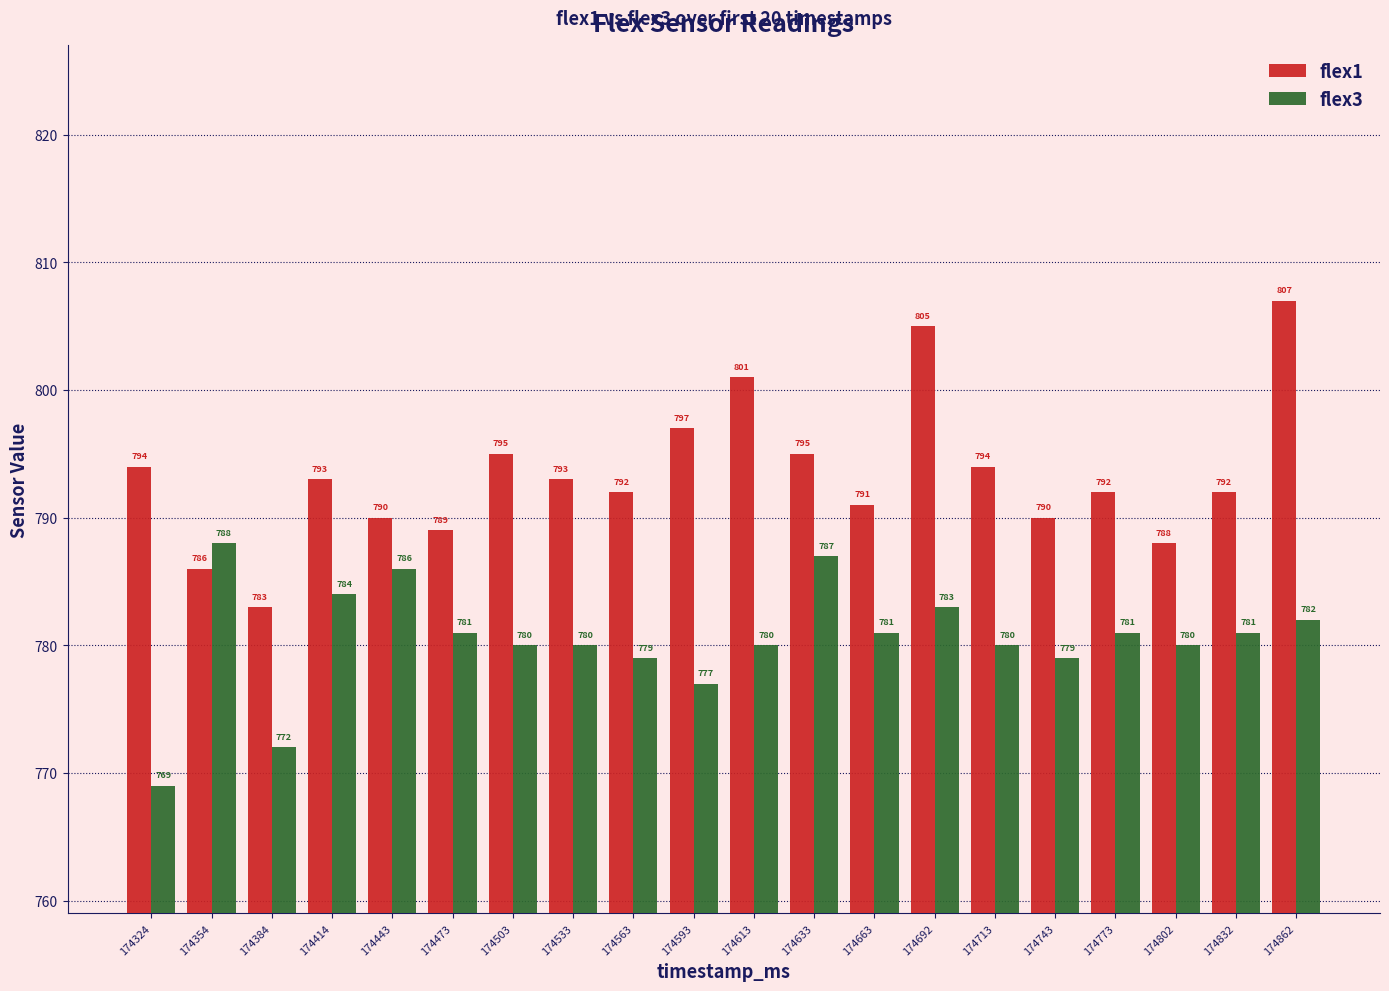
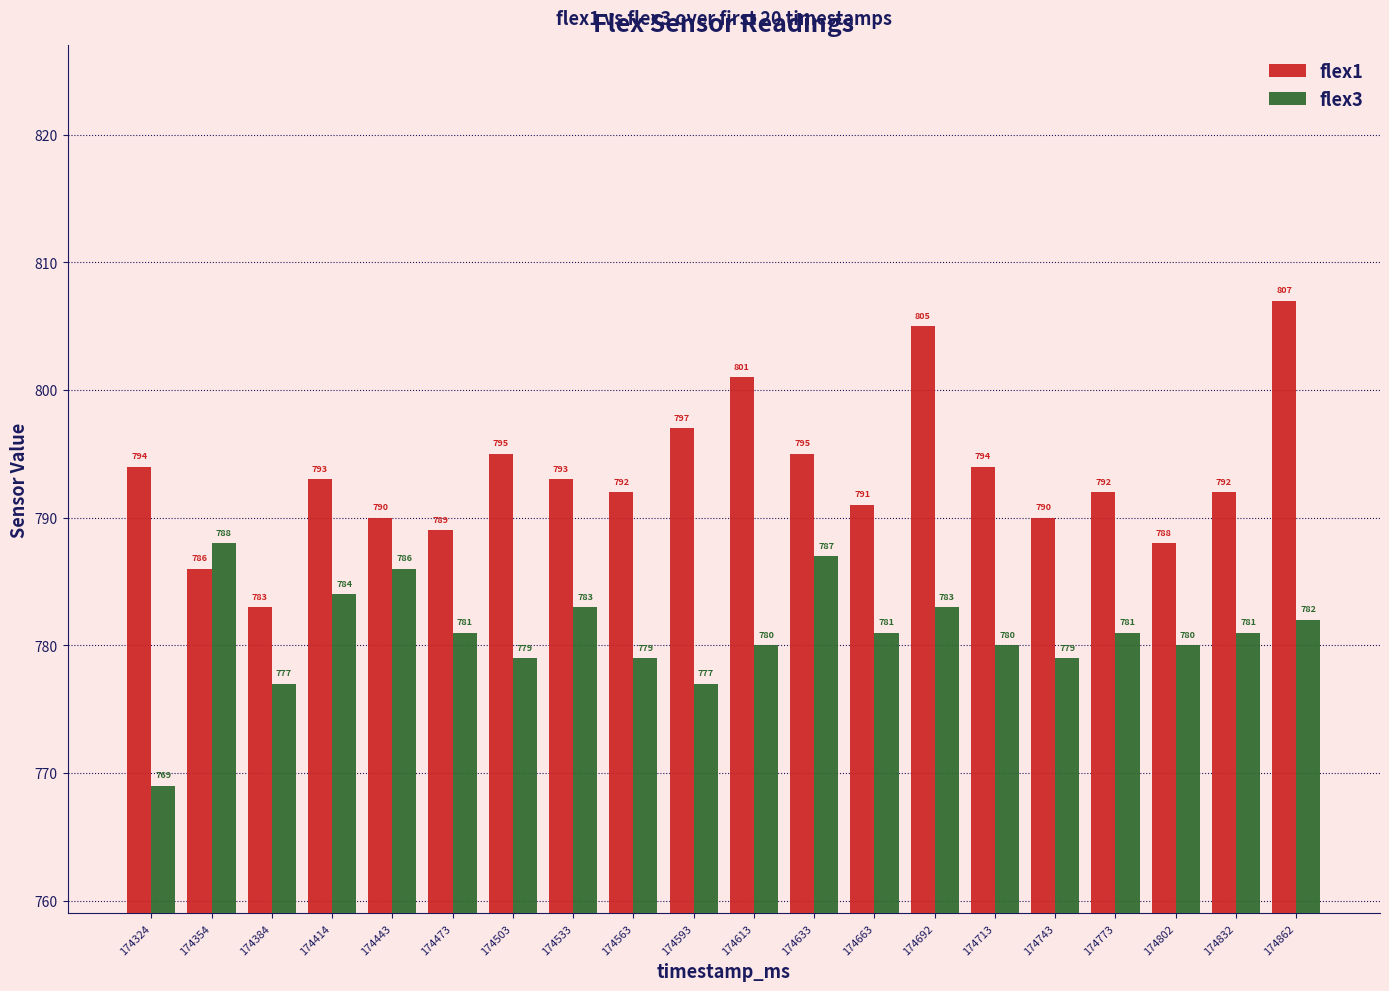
flex3, 174384: 772 -> 777
flex3, 174503: 780 -> 779
flex3, 174533: 780 -> 783
